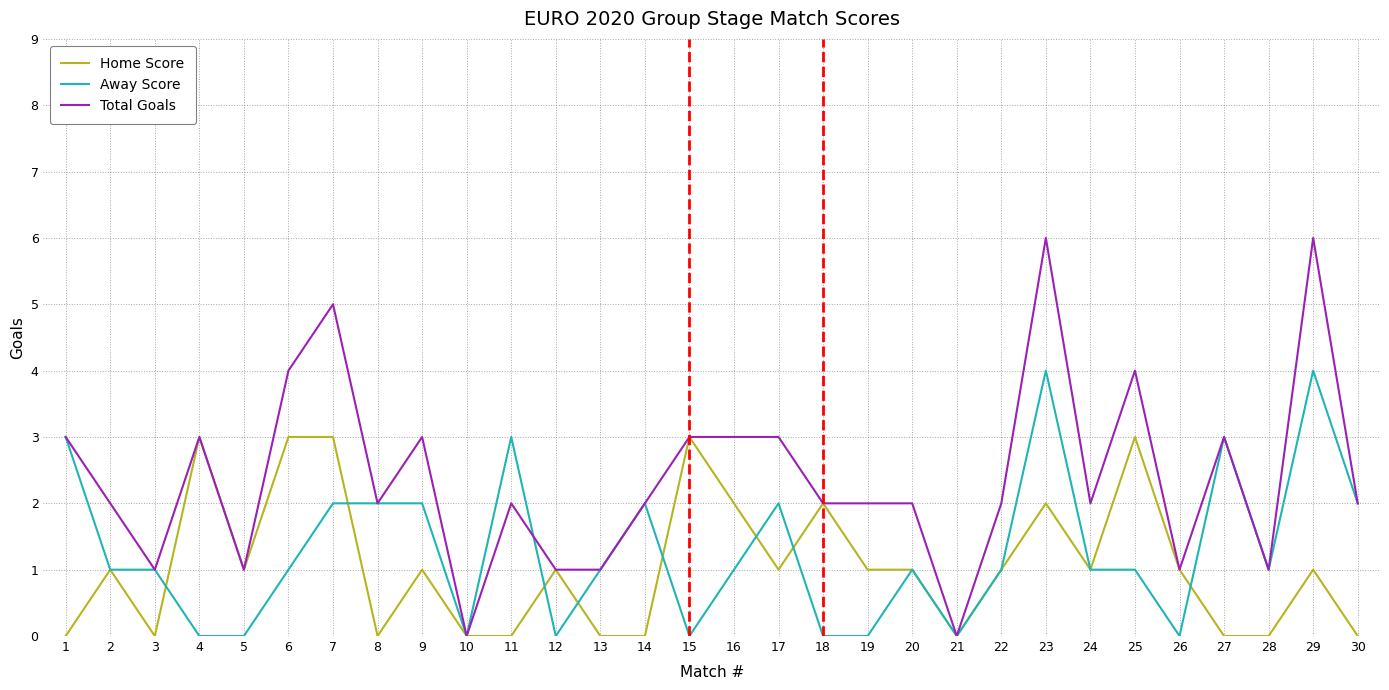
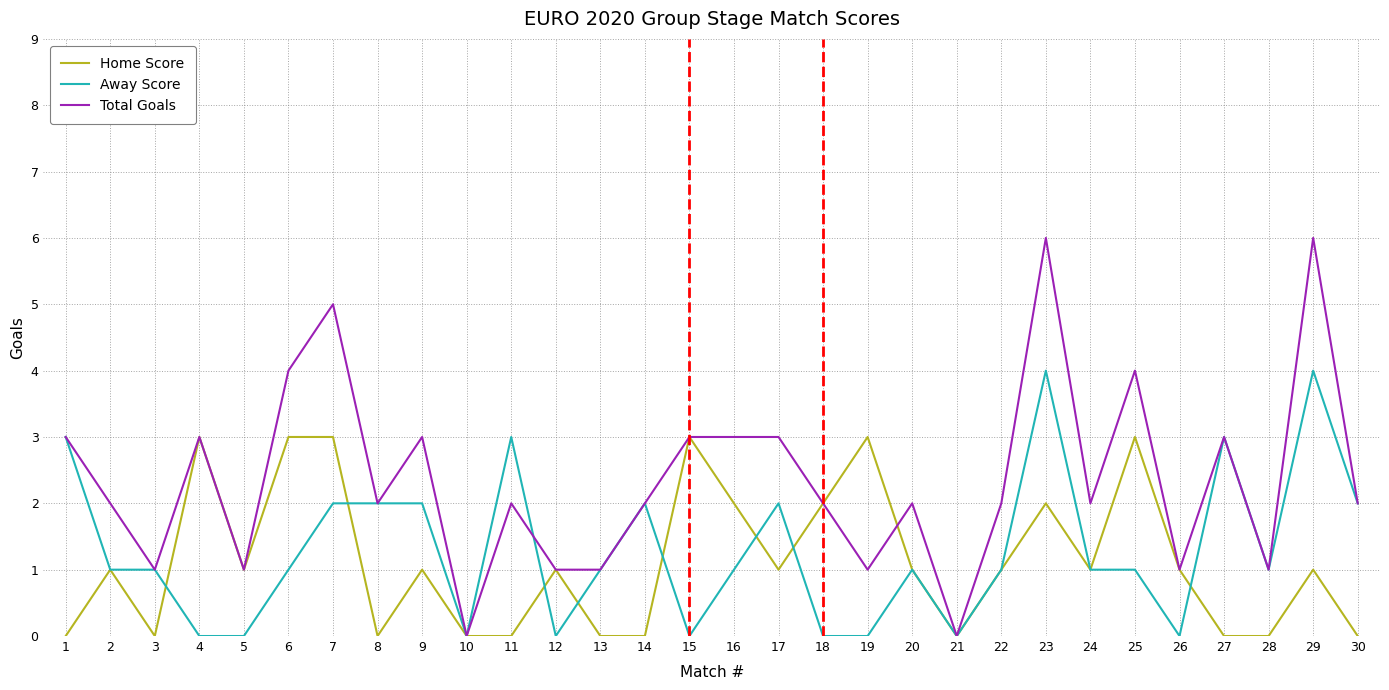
Home Score, 19: 1 -> 3
Total Goals, 19: 2 -> 1
